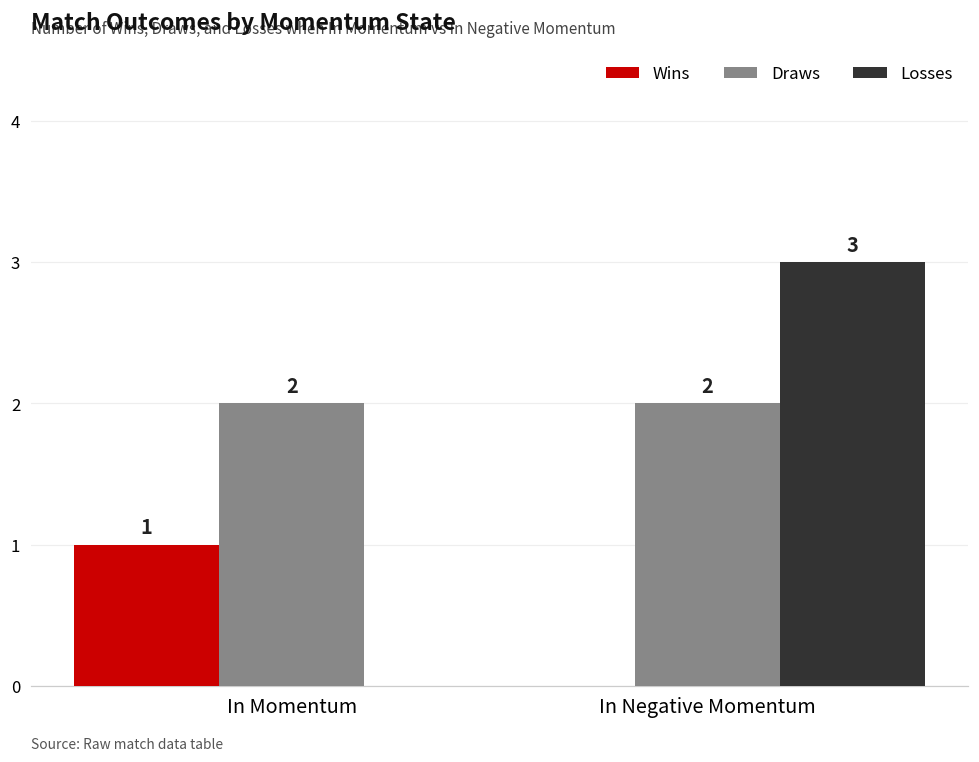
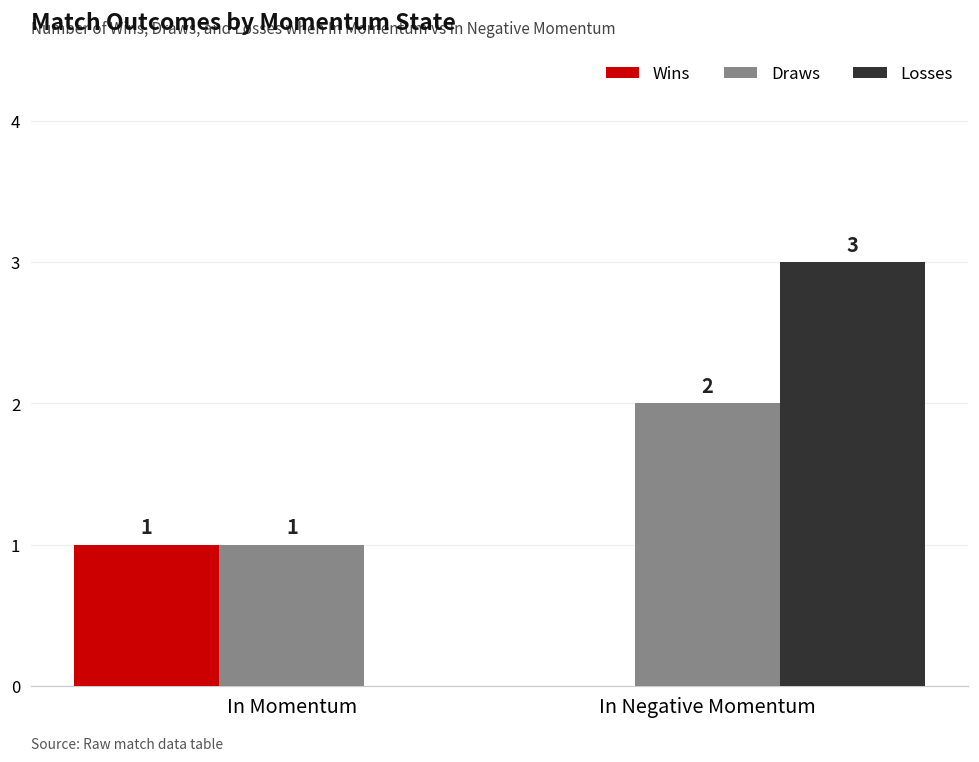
Draws, In Momentum: 2 -> 1
